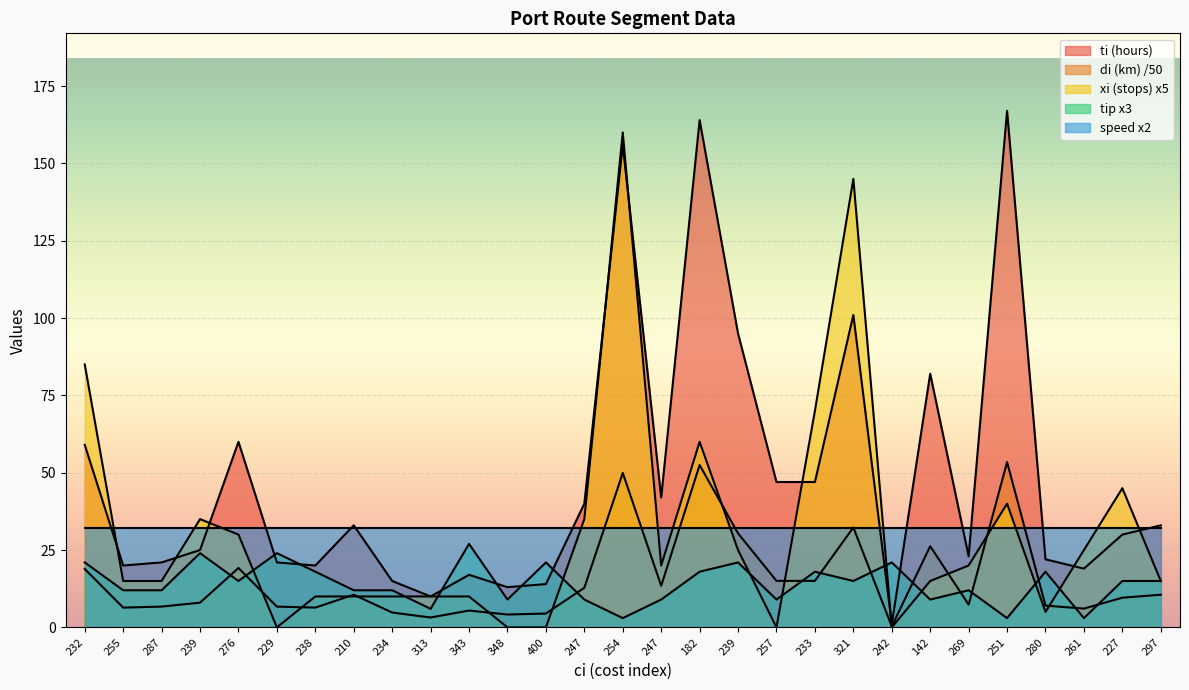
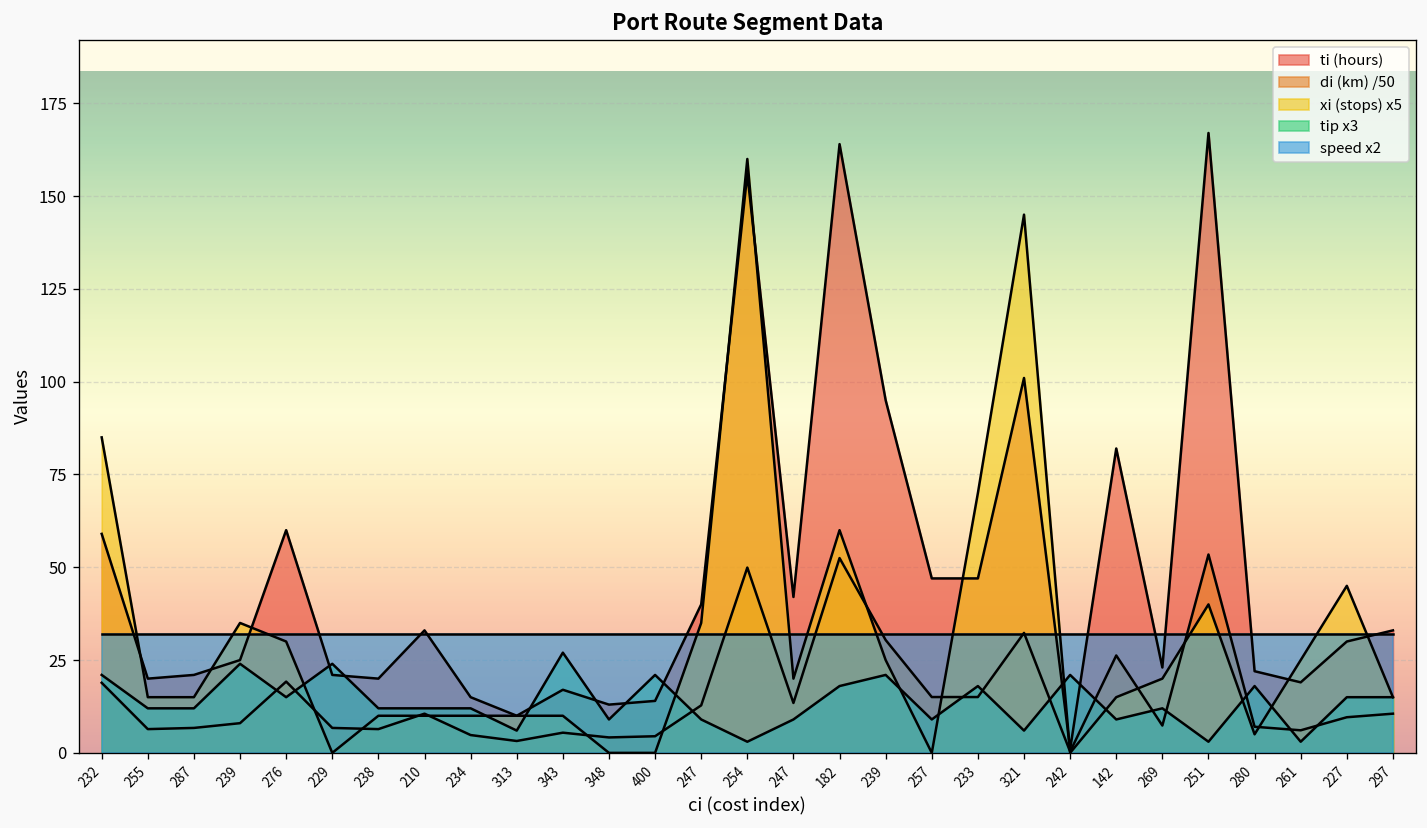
tip x3, 238: 18 -> 12
tip x3, 321: 15 -> 6
